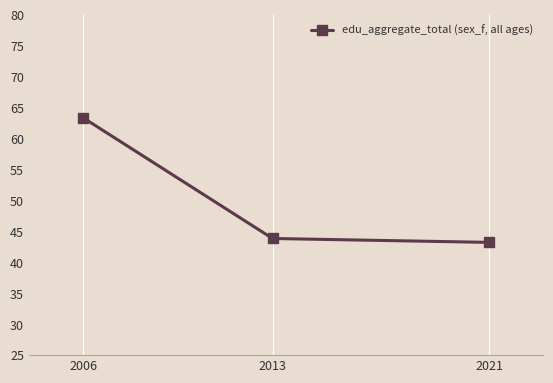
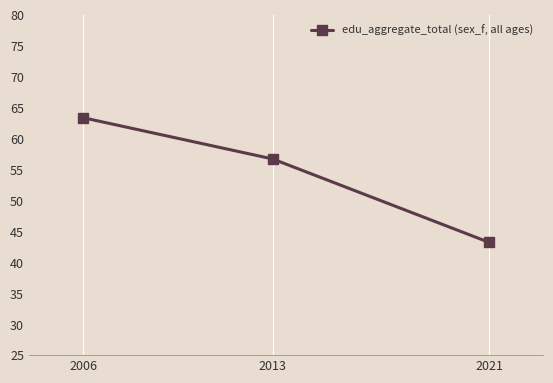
2013: 44 -> 57
